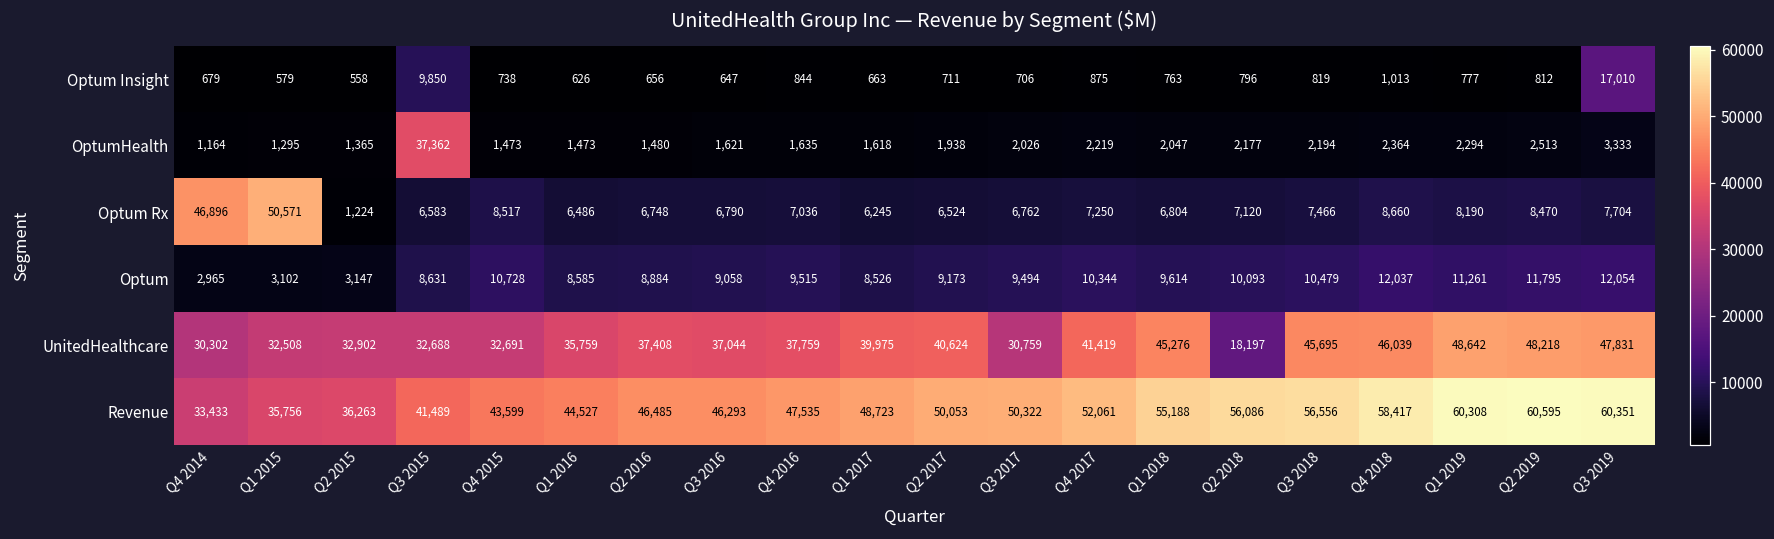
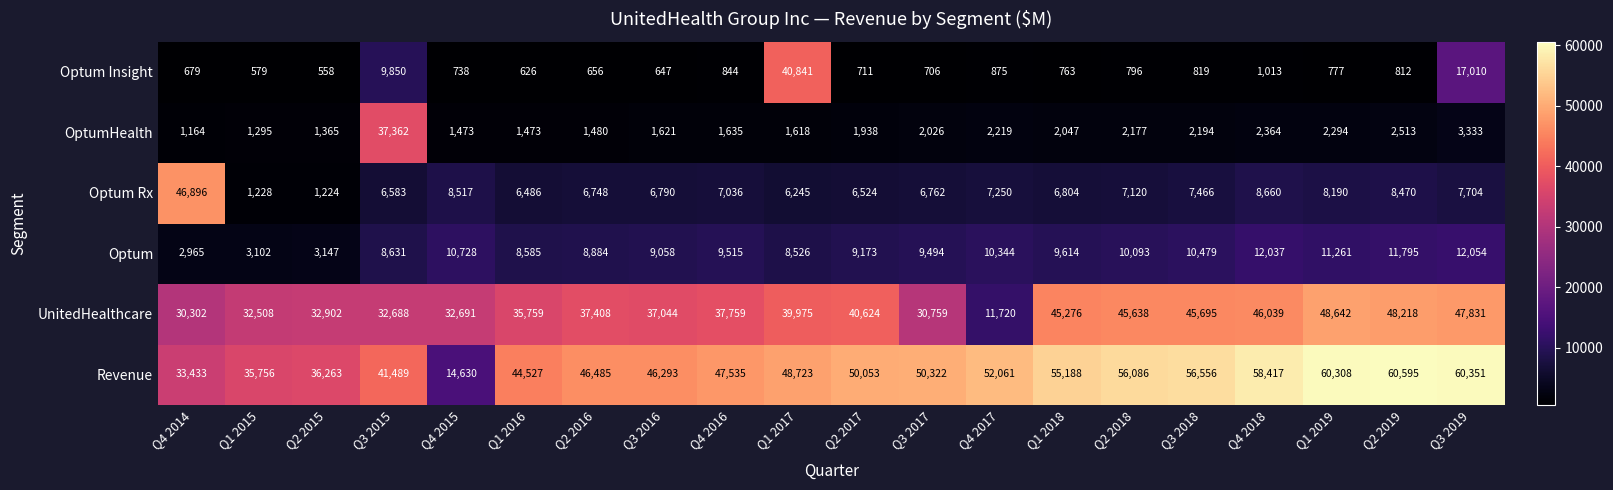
Optum Insight, Q1 2017: 663 -> 40,841
Optum Rx, Q1 2015: 50,571 -> 1,228
UnitedHealthcare, Q4 2017: 41,419 -> 11,720
UnitedHealthcare, Q2 2018: 18,197 -> 45,638
Revenue, Q4 2015: 43,599 -> 14,630
